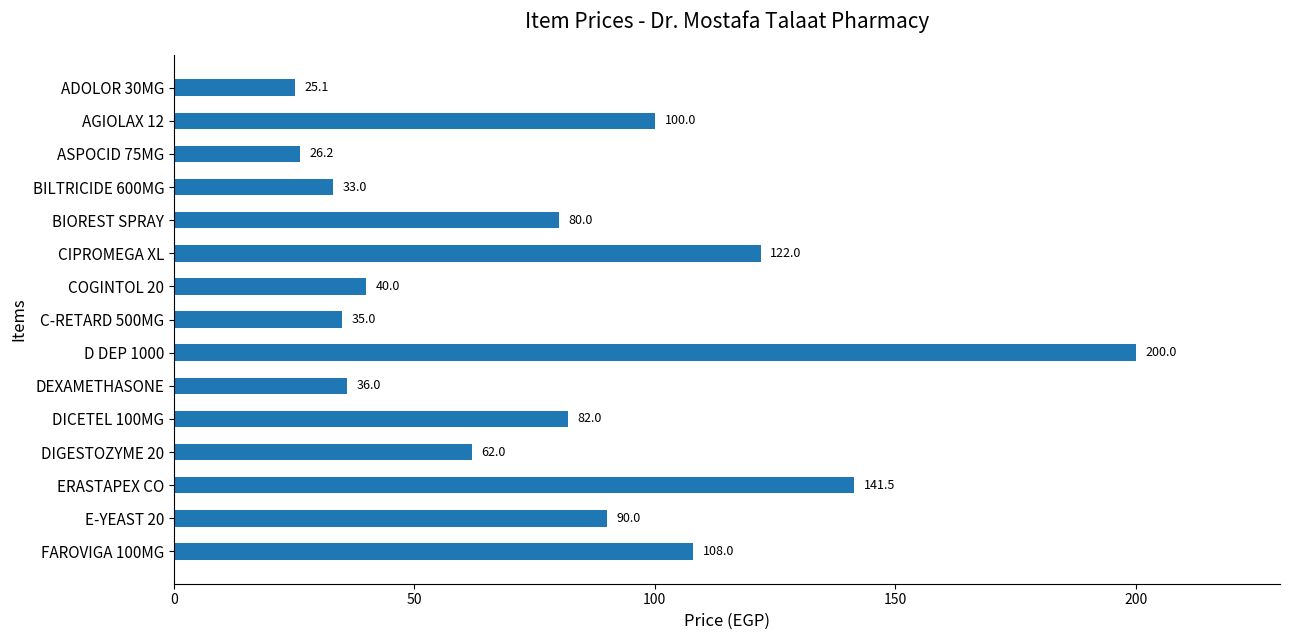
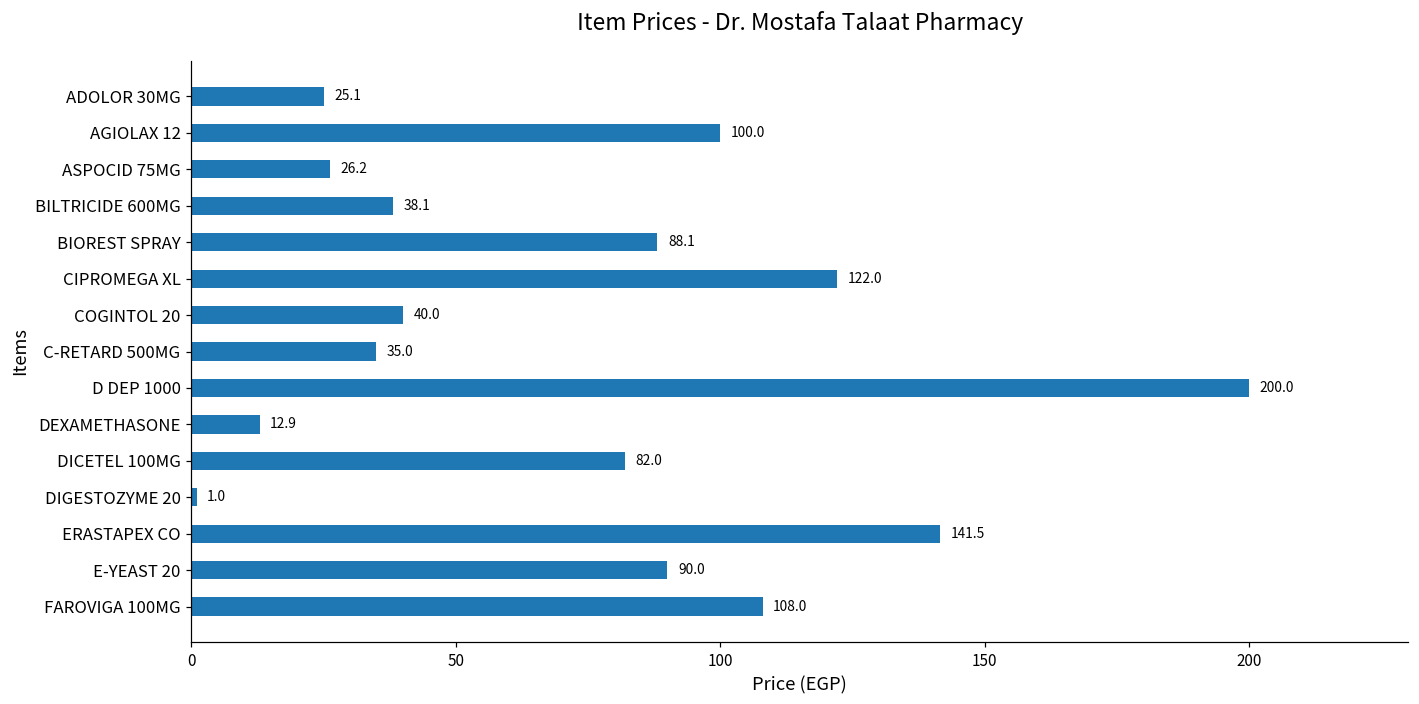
BILTRICIDE 600MG: 33.0 -> 38.1
BIOREST SPRAY: 80.0 -> 88.1
DEXAMETHASONE: 36.0 -> 12.9
DIGESTOZYME 20: 62.0 -> 1.0
